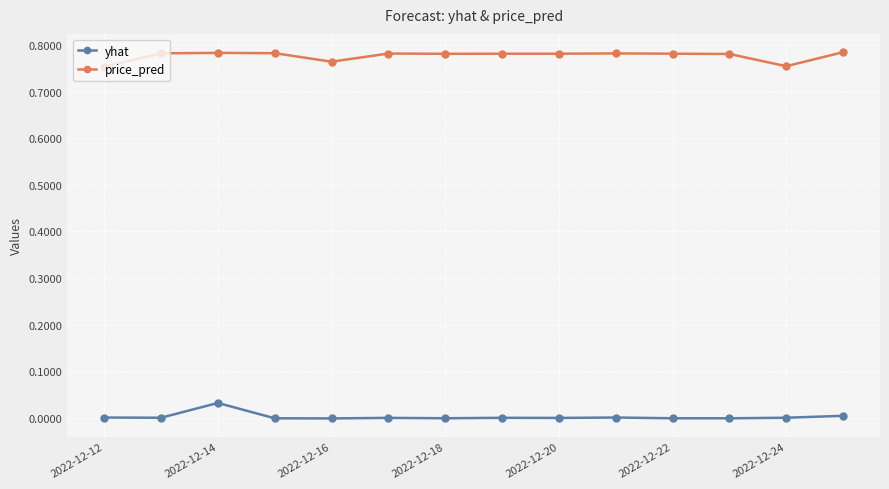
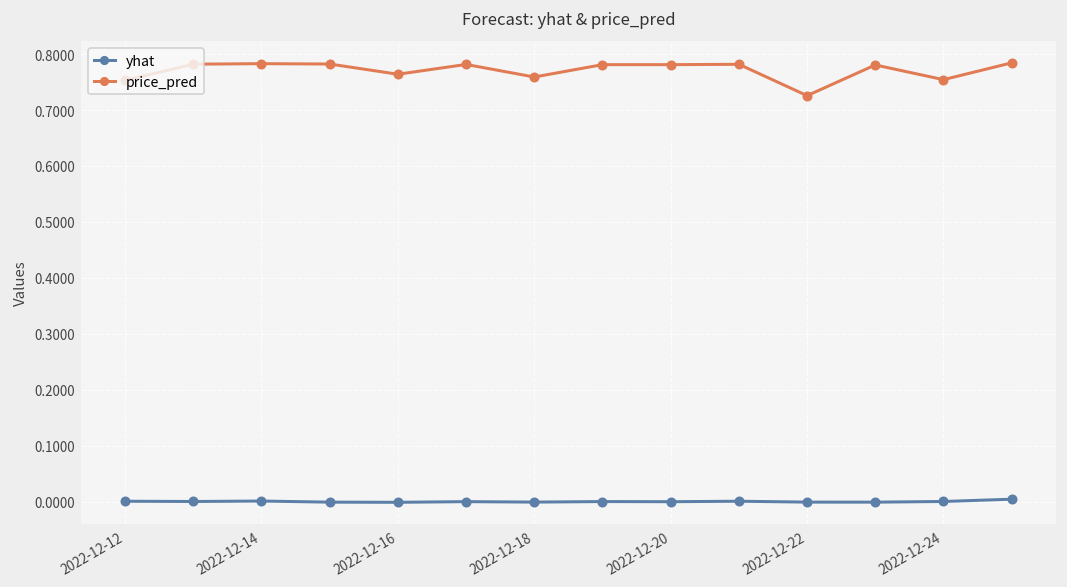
yhat, 2022-12-14: 0.03 -> 0.00
price_pred, 2022-12-18: 0.78 -> 0.76
price_pred, 2022-12-22: 0.78 -> 0.73
